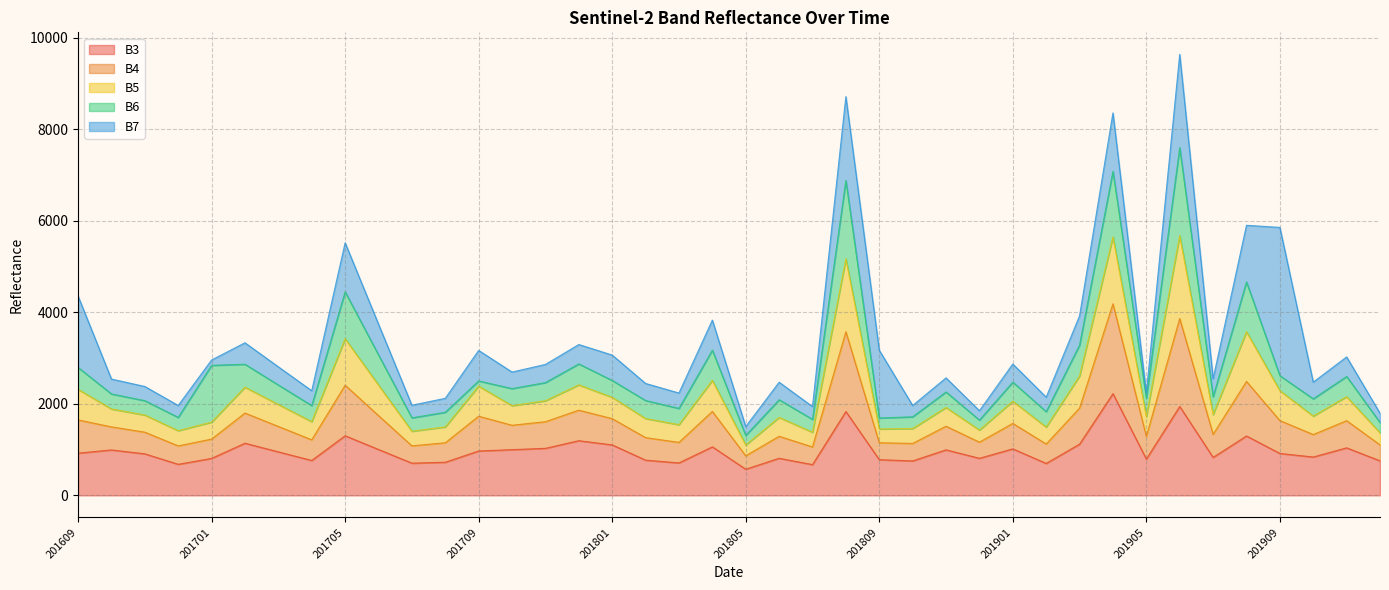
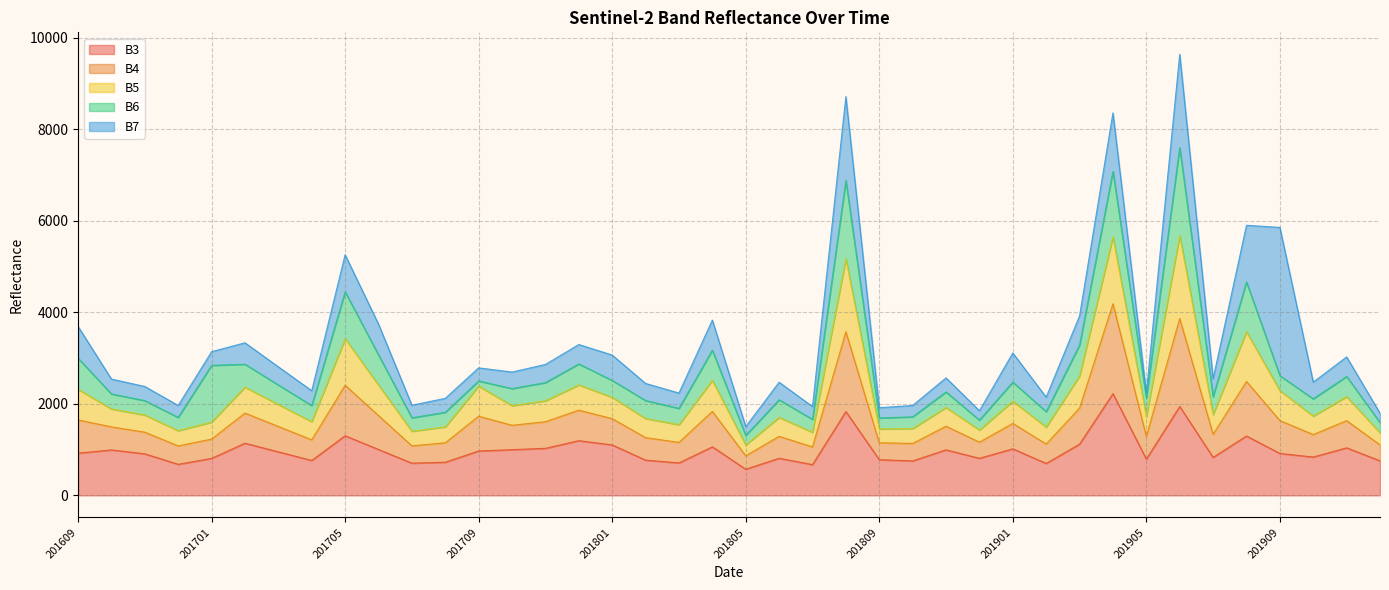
B6, 201609: 500 -> 700
B7, 201609: 1600 -> 700
B7, 201701: 100 -> 300
B7, 201705: 1100 -> 800
B7, 201709: 700 -> 300
B7, 201809: 1500 -> 200
B7, 201901: 400 -> 600
